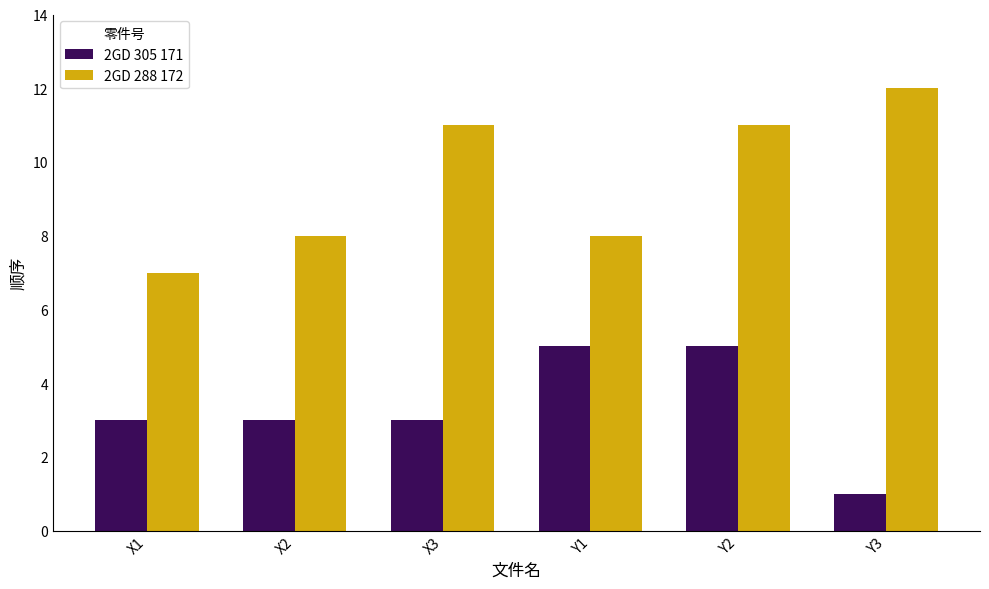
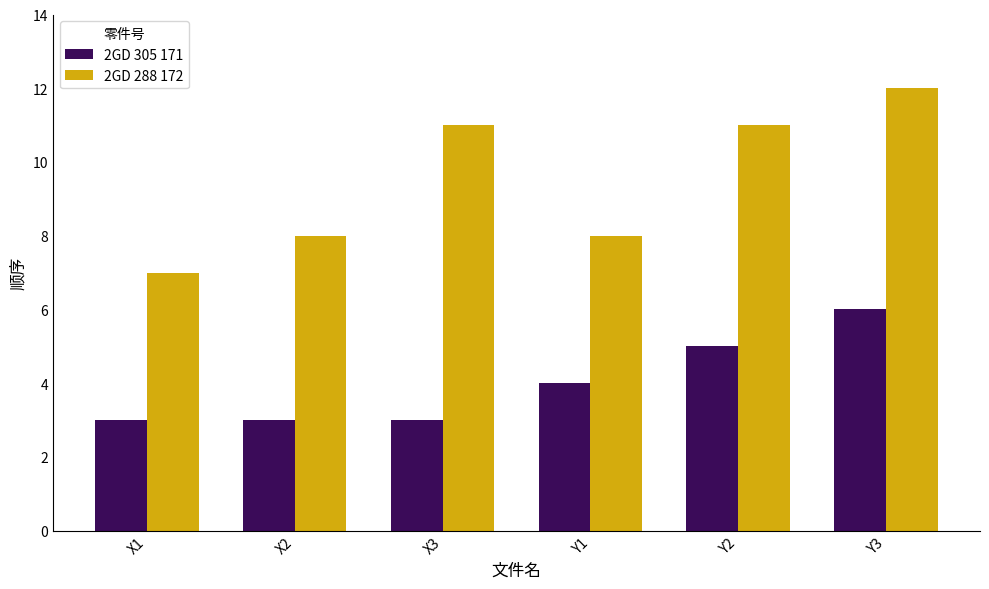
2GD 305 171, Y1: 5 -> 4
2GD 305 171, Y3: 1 -> 6
